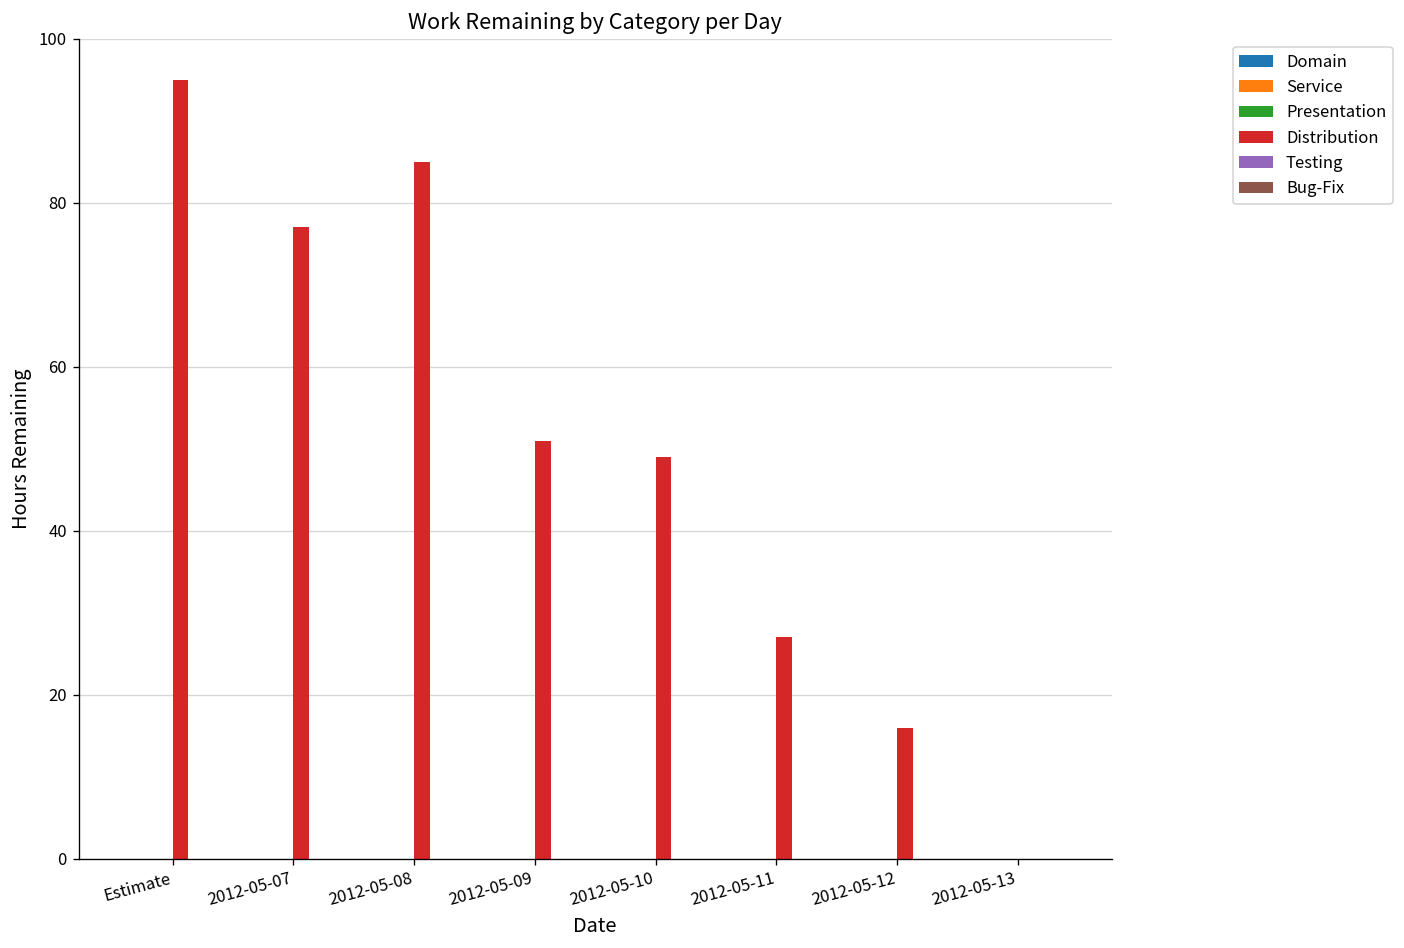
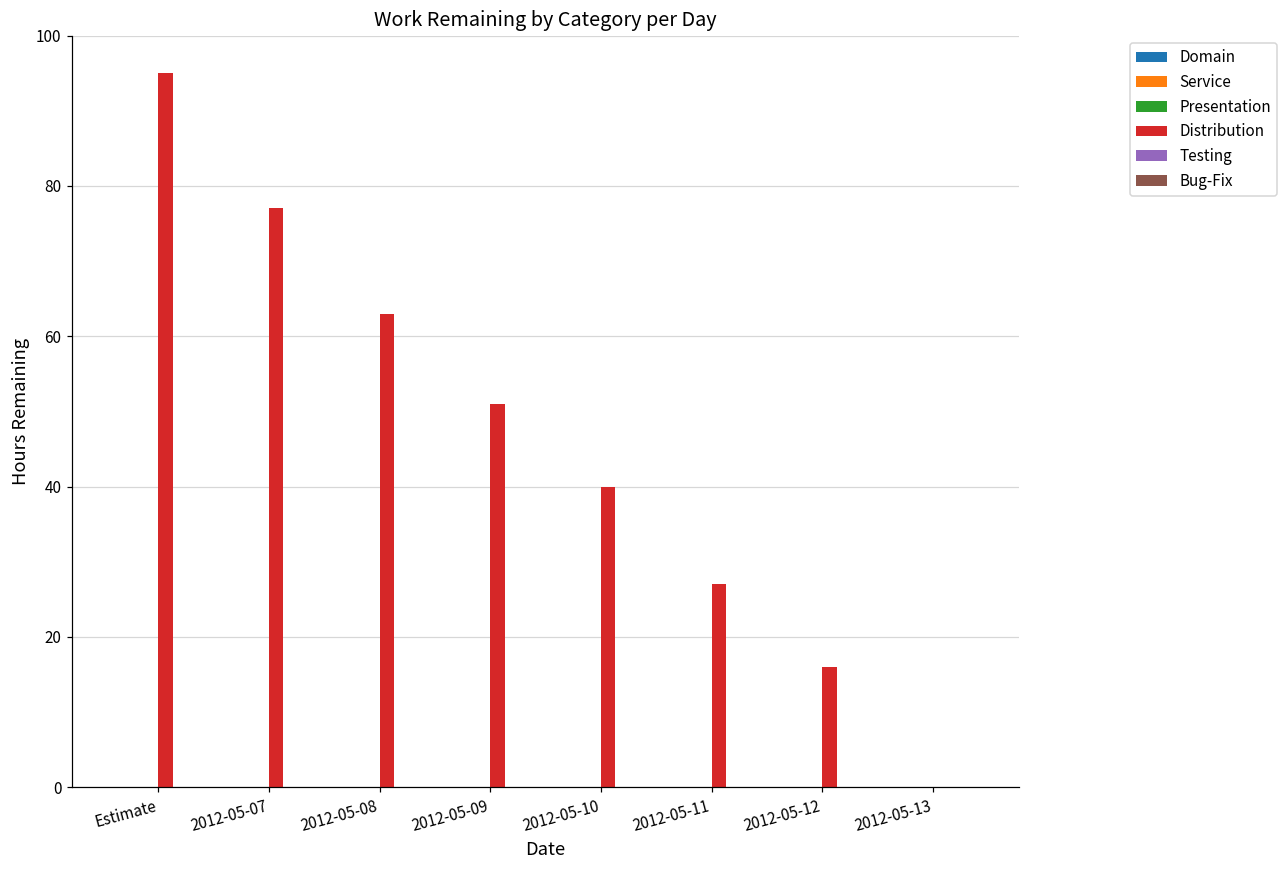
Distribution, 2012-05-08: 85 -> 63
Distribution, 2012-05-10: 49 -> 40
